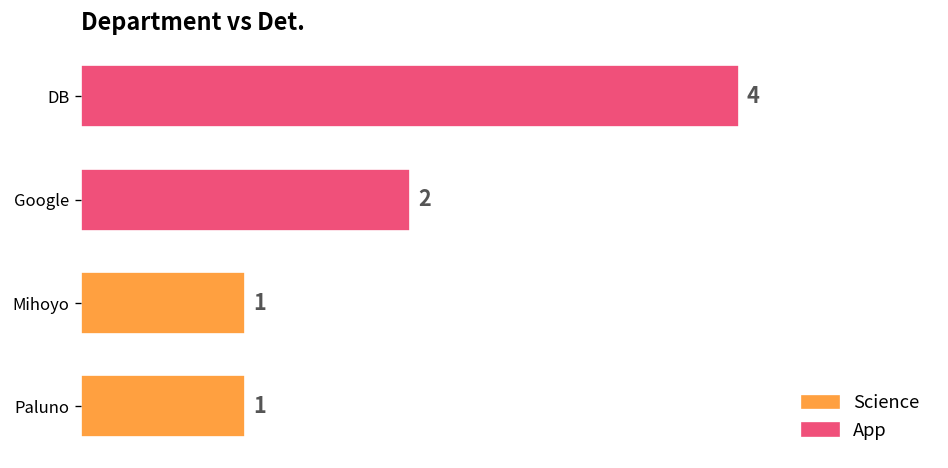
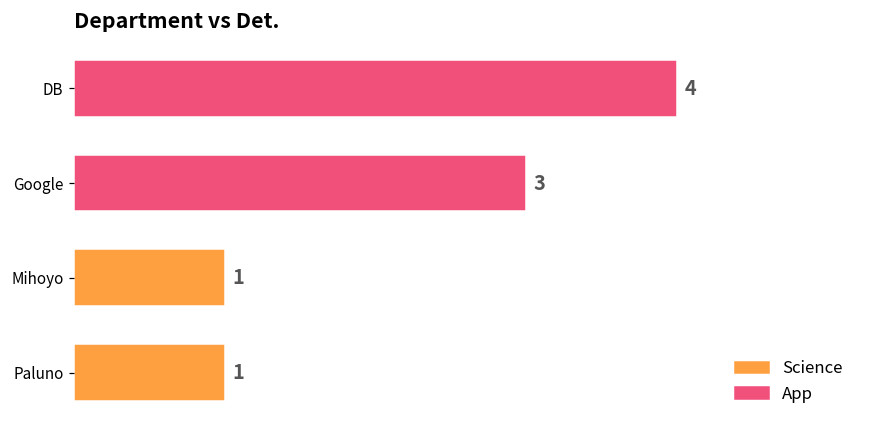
Google: 2 -> 3
